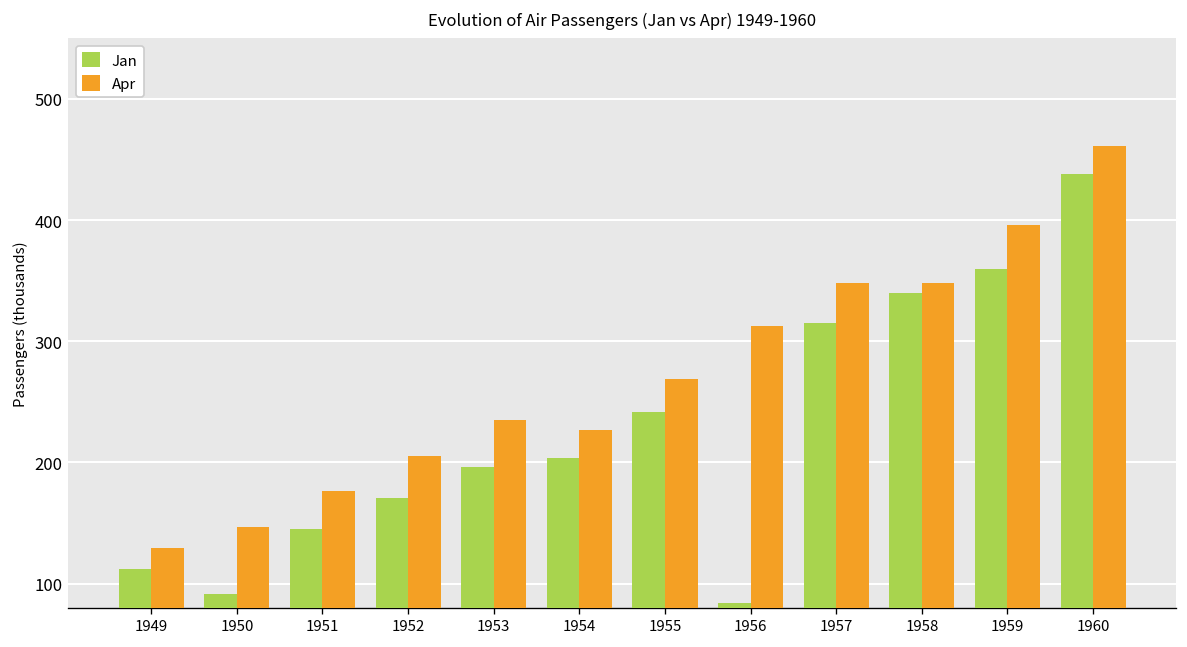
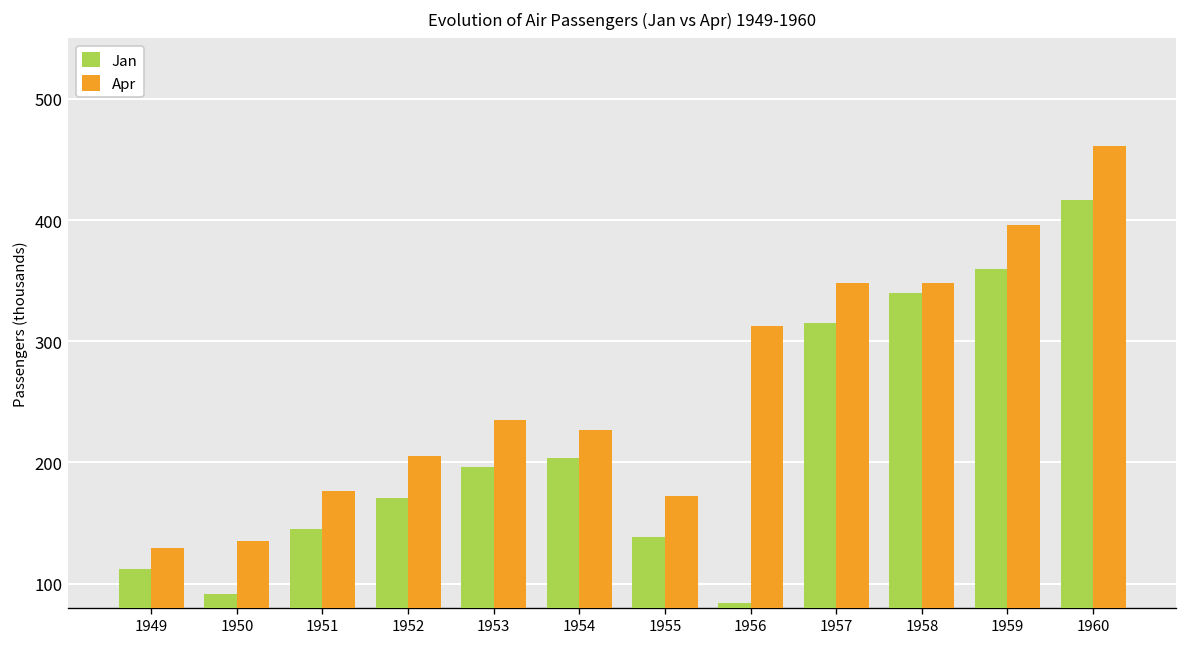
Apr, 1950: 147 -> 135
Jan, 1955: 242 -> 138
Apr, 1955: 269 -> 172
Jan, 1960: 438 -> 417
